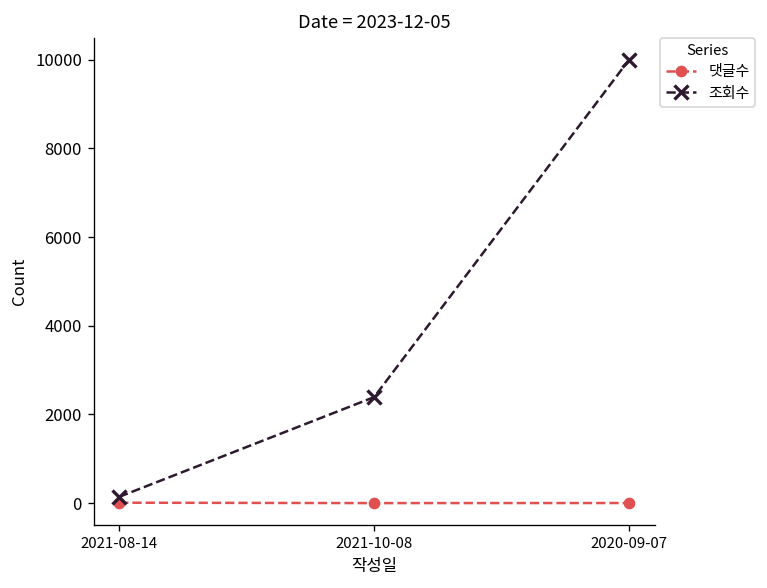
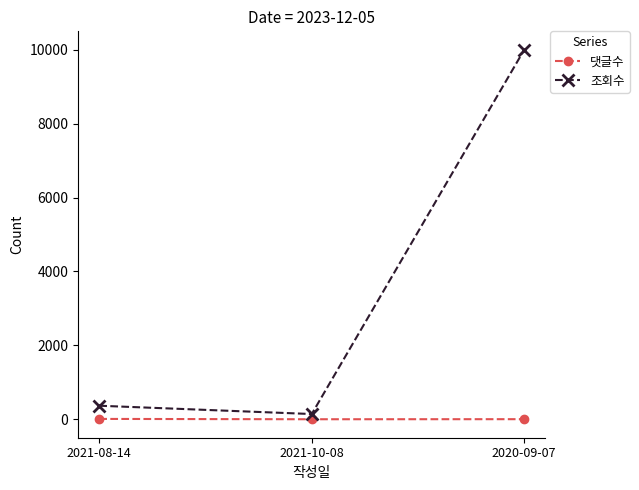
조회수, 2021-08-14: 100 -> 400
조회수, 2021-10-08: 2400 -> 100
